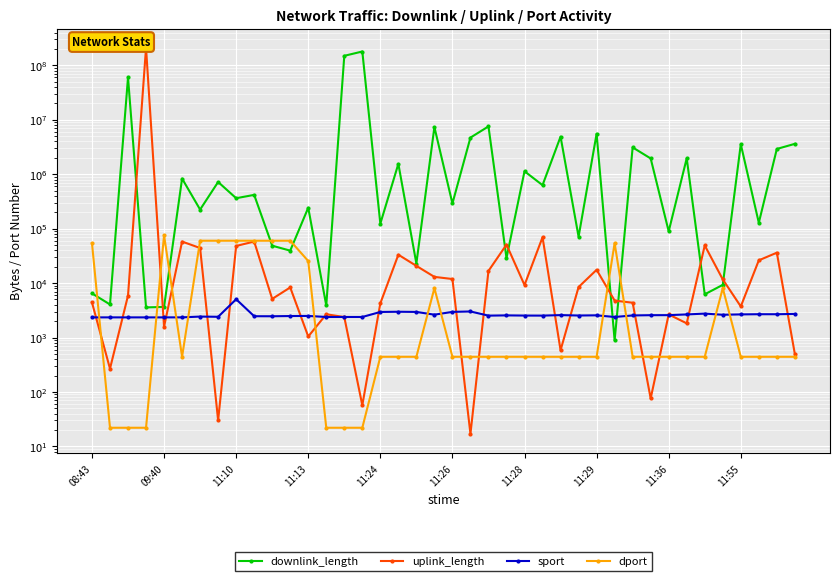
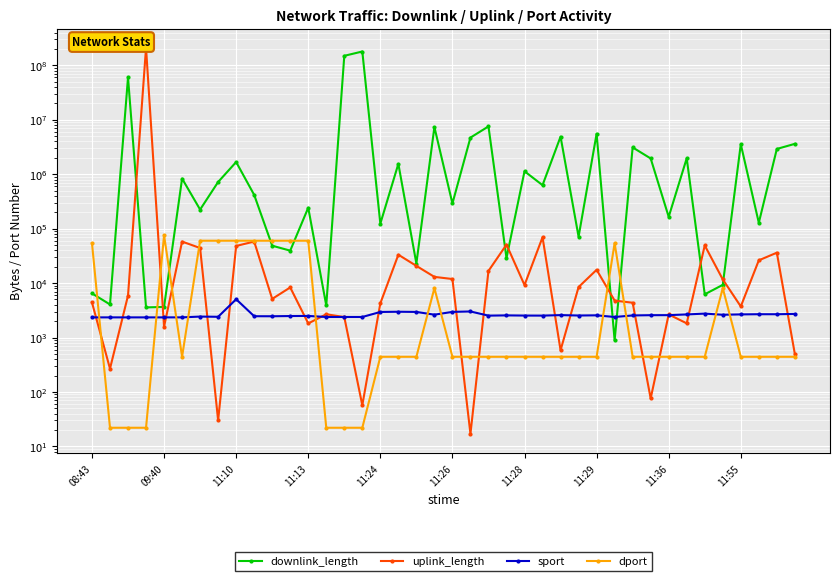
downlink_length, 11:10: 400000 -> 1700000
uplink_length, 11:13: 1000 -> 1800
dport, 11:13: 30000 -> 60000
downlink_length, 11:36: 90000 -> 170000
